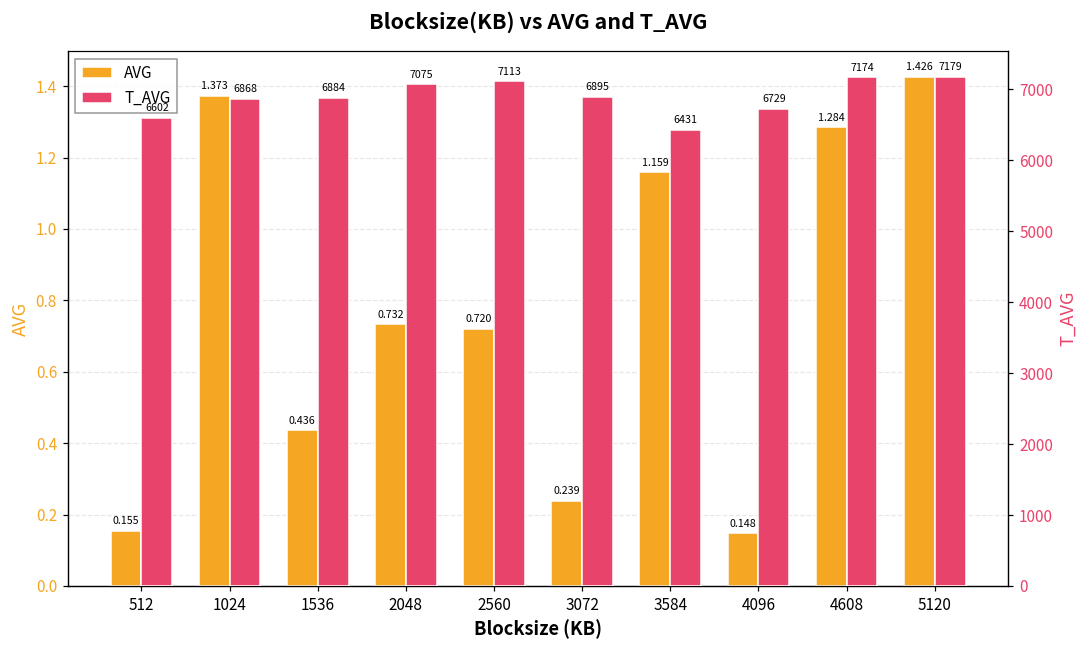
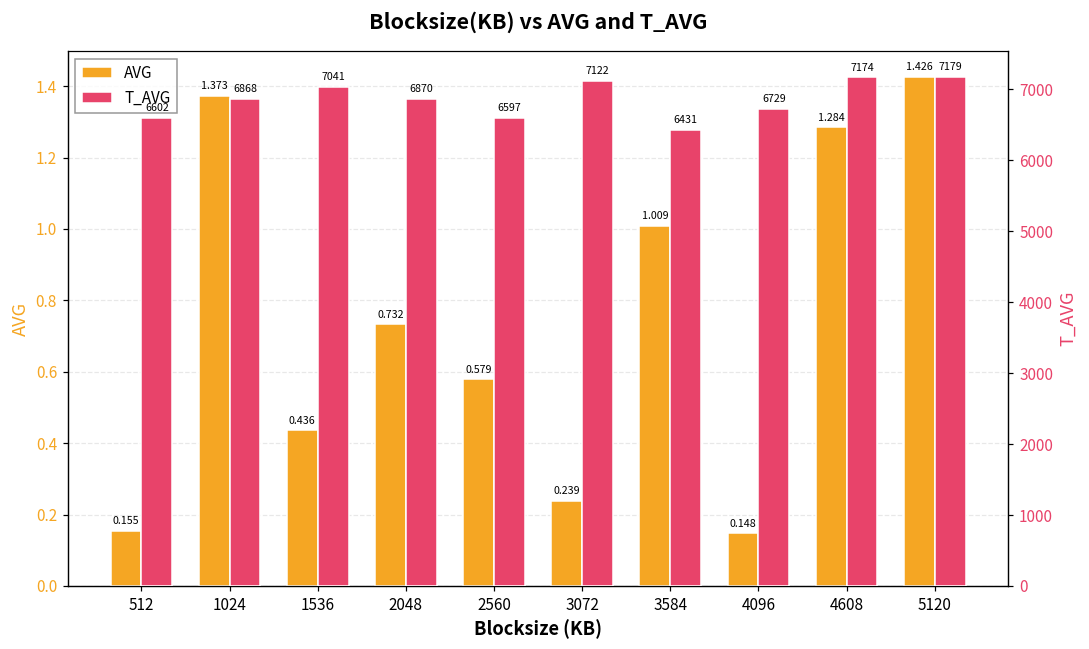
AVG, 2560: 0.720 -> 0.579
AVG, 3584: 1.159 -> 1.009
T_AVG, 1536: 6884 -> 7041
T_AVG, 2048: 7075 -> 6870
T_AVG, 2560: 7113 -> 6597
T_AVG, 3072: 6895 -> 7122
